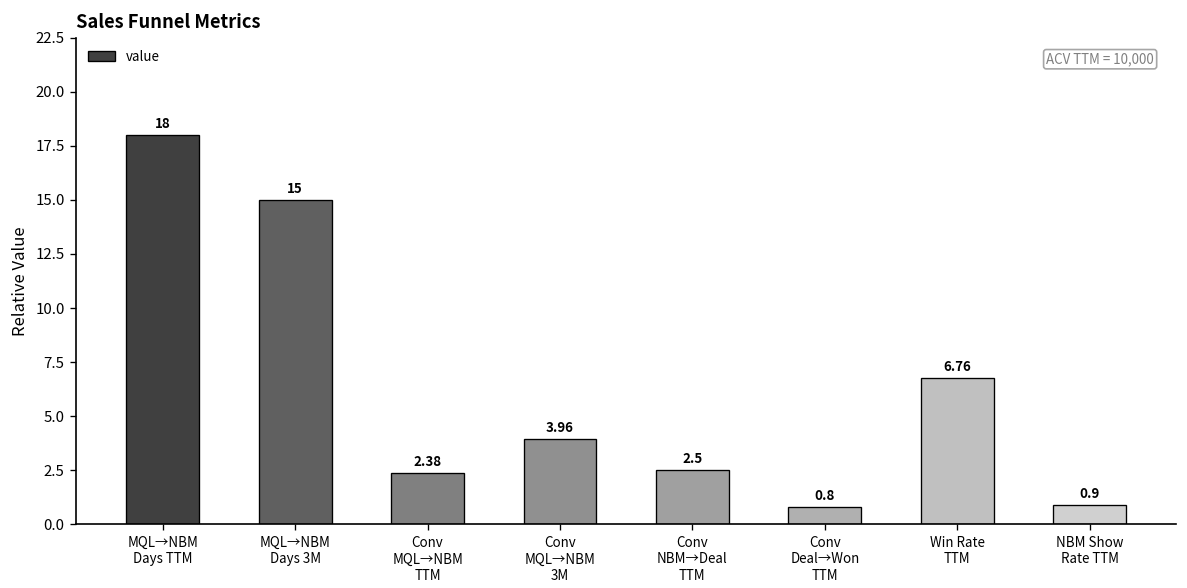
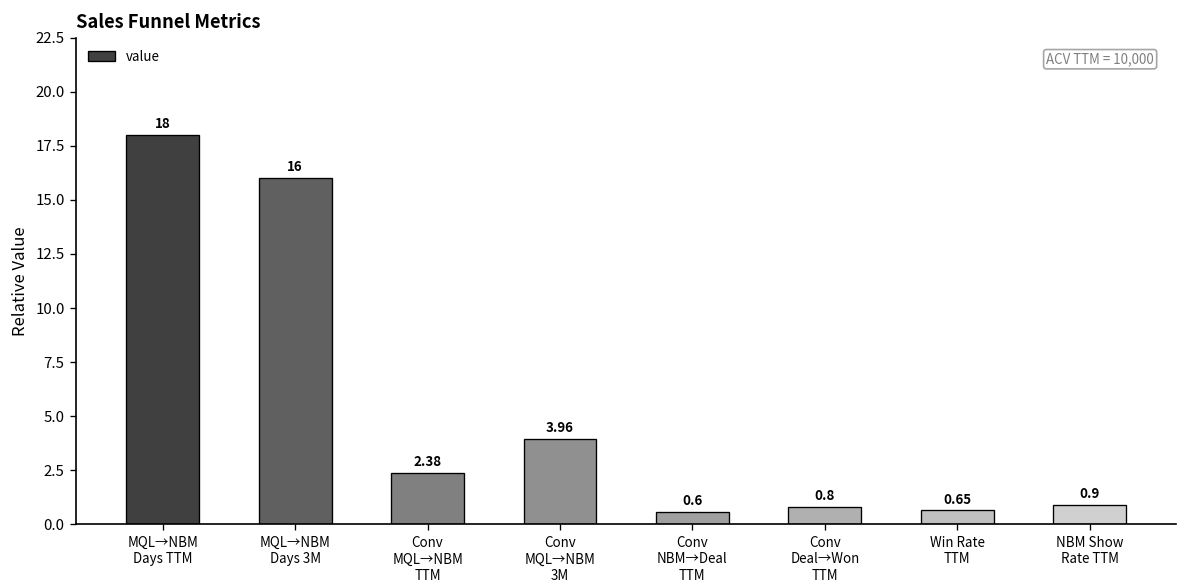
MQL→NBM Days 3M: 15 -> 16
Conv NBM→Deal TTM: 2.5 -> 0.6
Win Rate TTM: 6.76 -> 0.65
